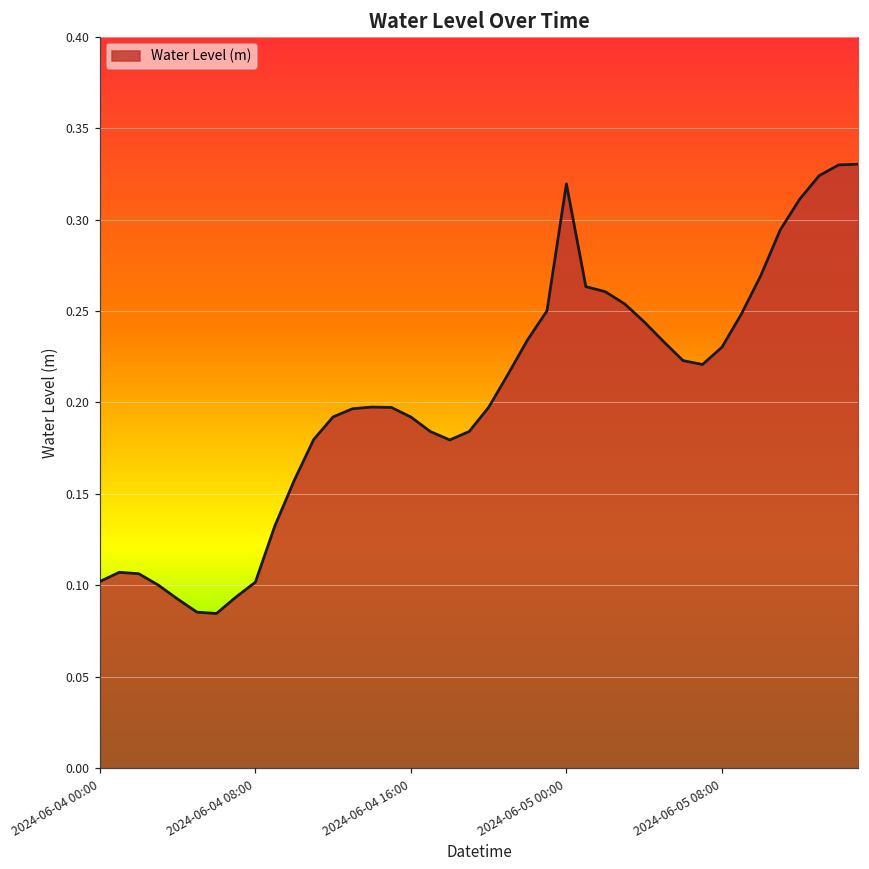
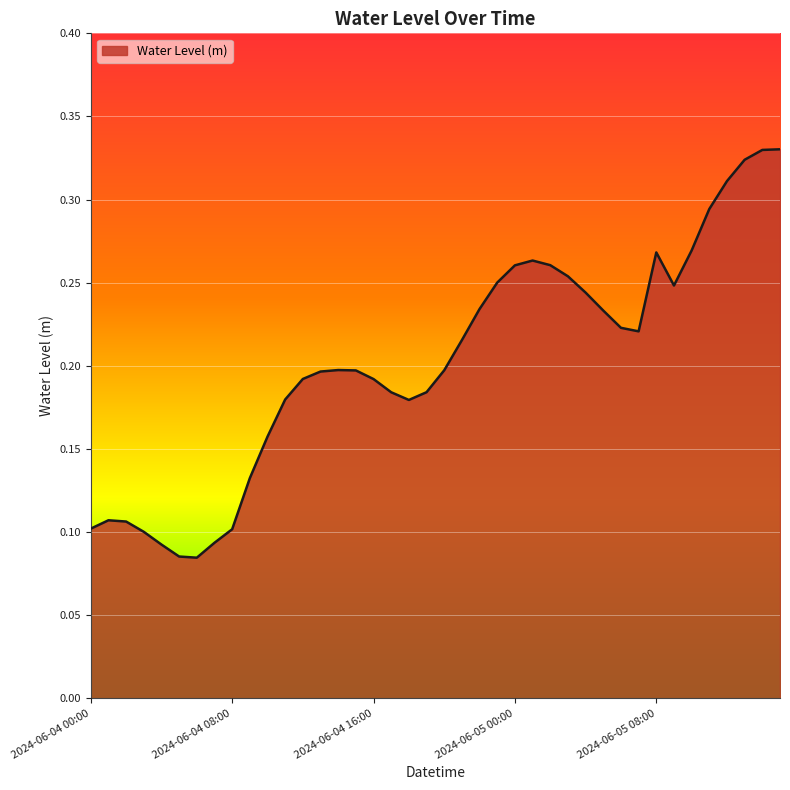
2024-06-05 00:00: 0.320 -> 0.260
2024-06-05 08:00: 0.230 -> 0.268
